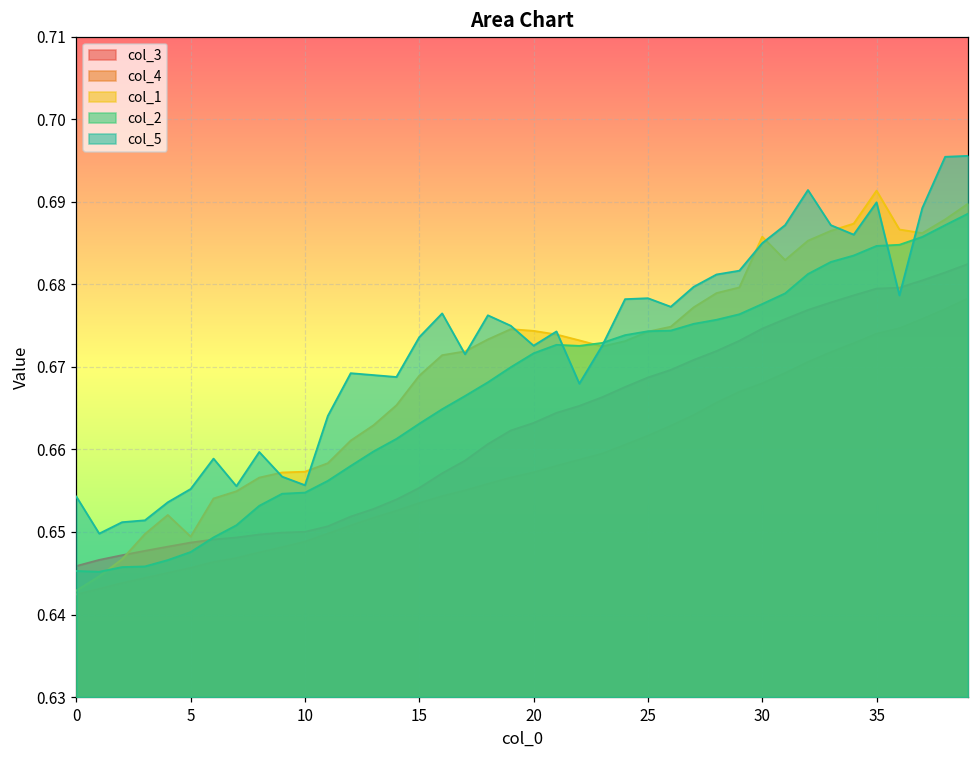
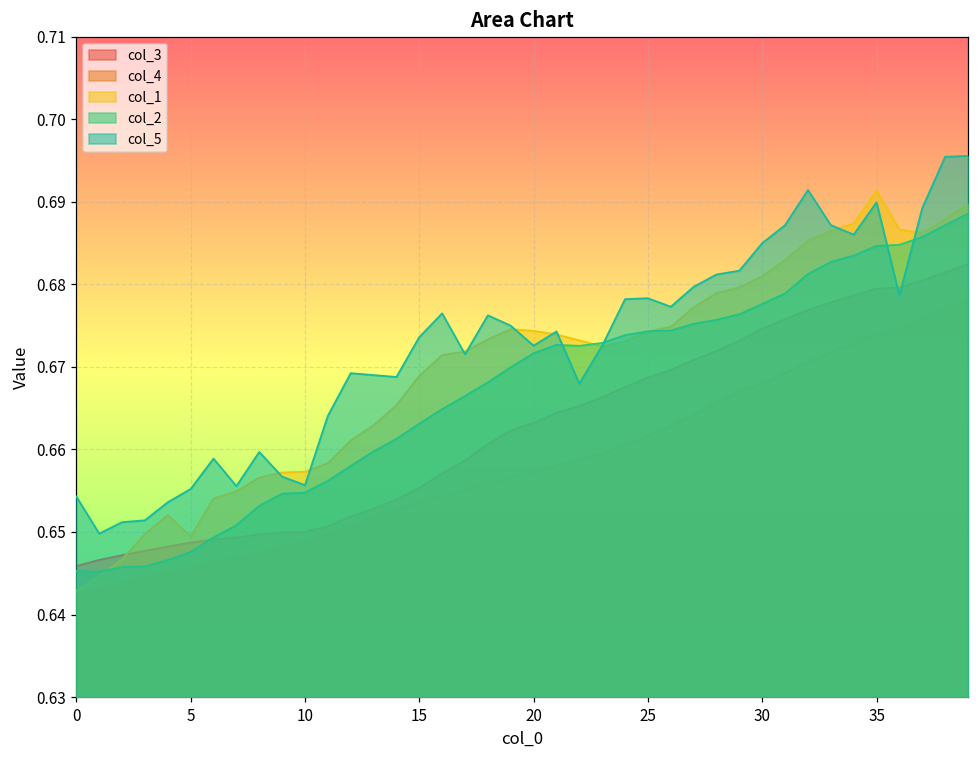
col_1, 30: 0.686 -> 0.681
